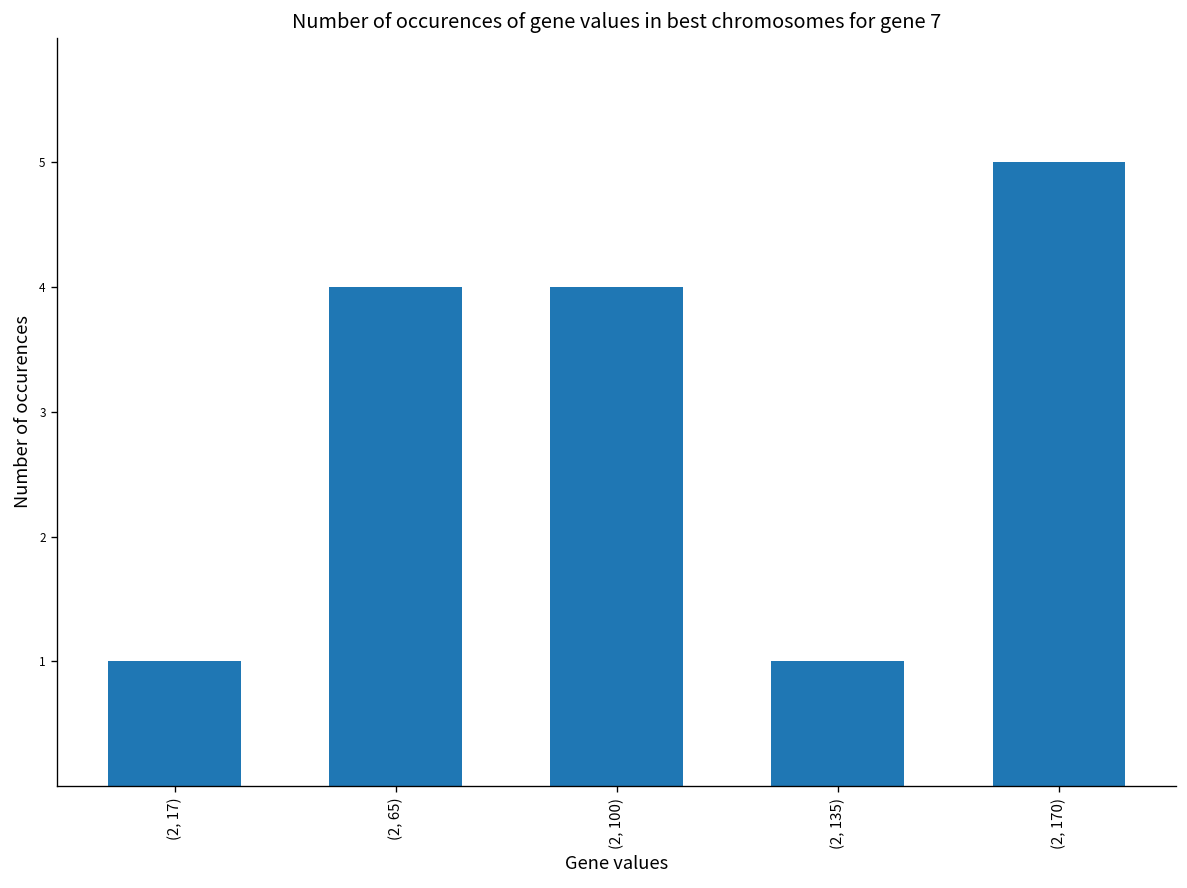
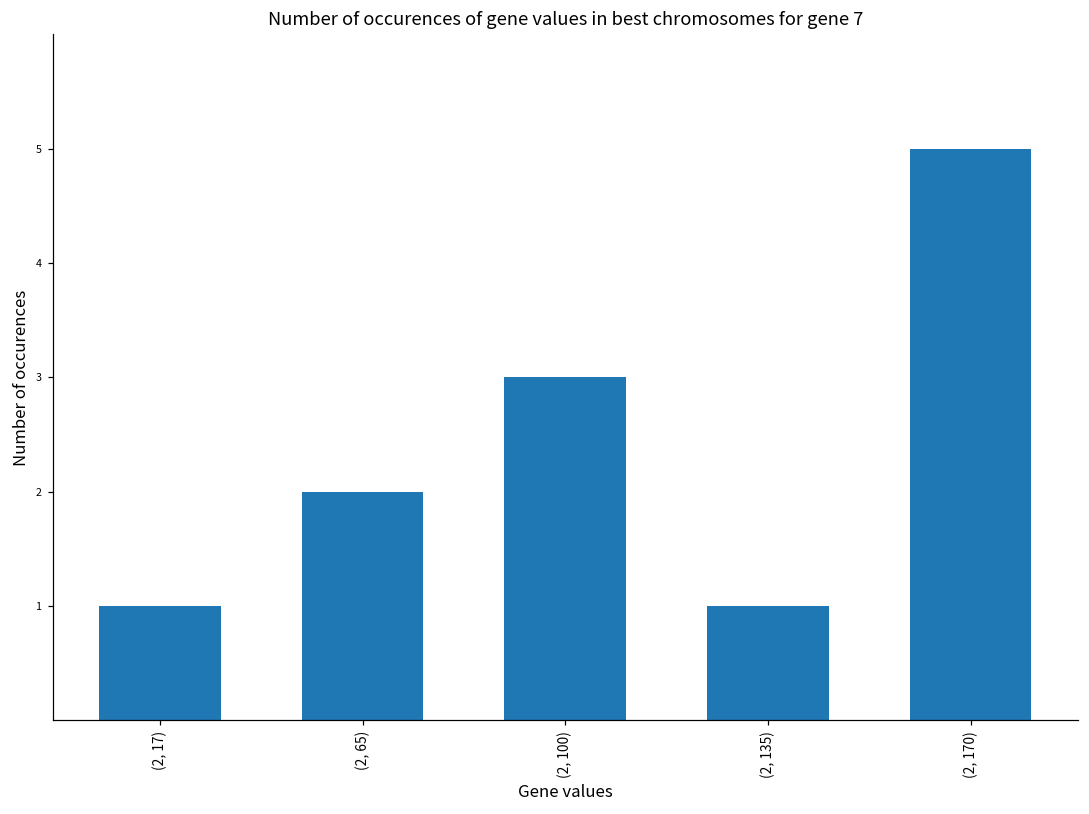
(2, 65): 4 -> 2
(2, 100): 4 -> 3
